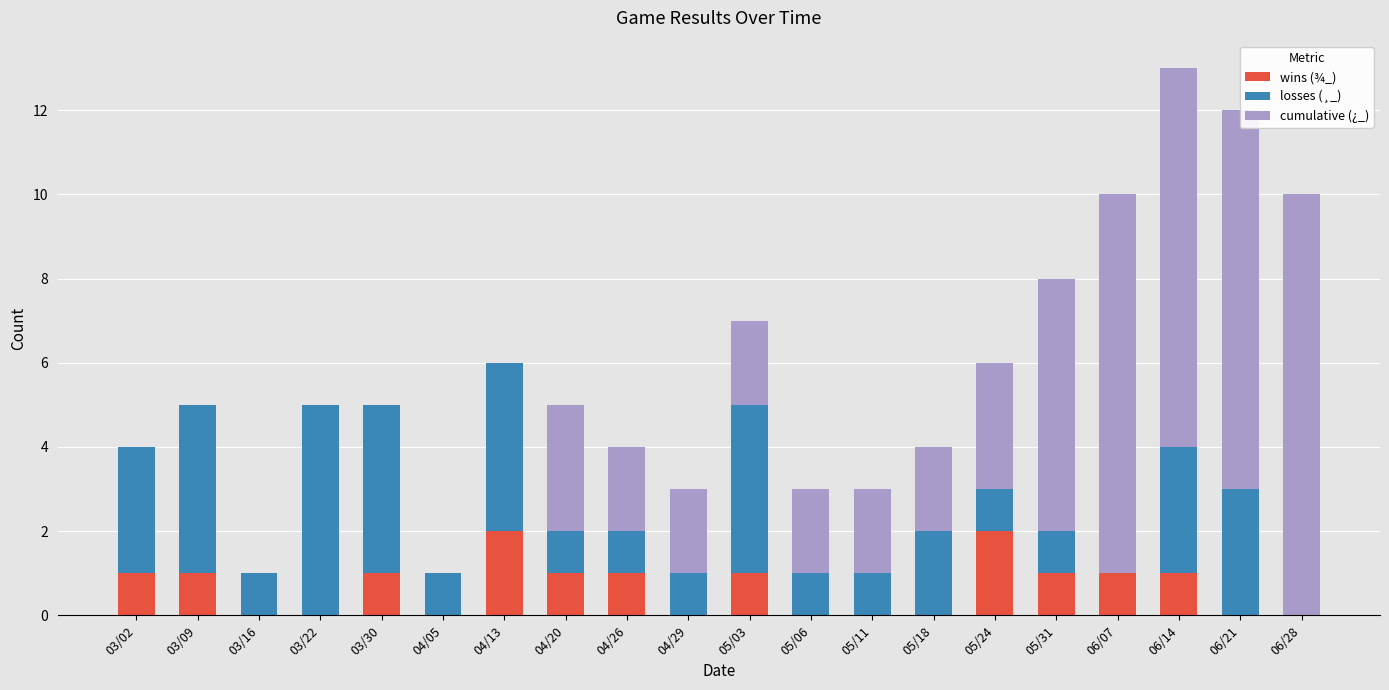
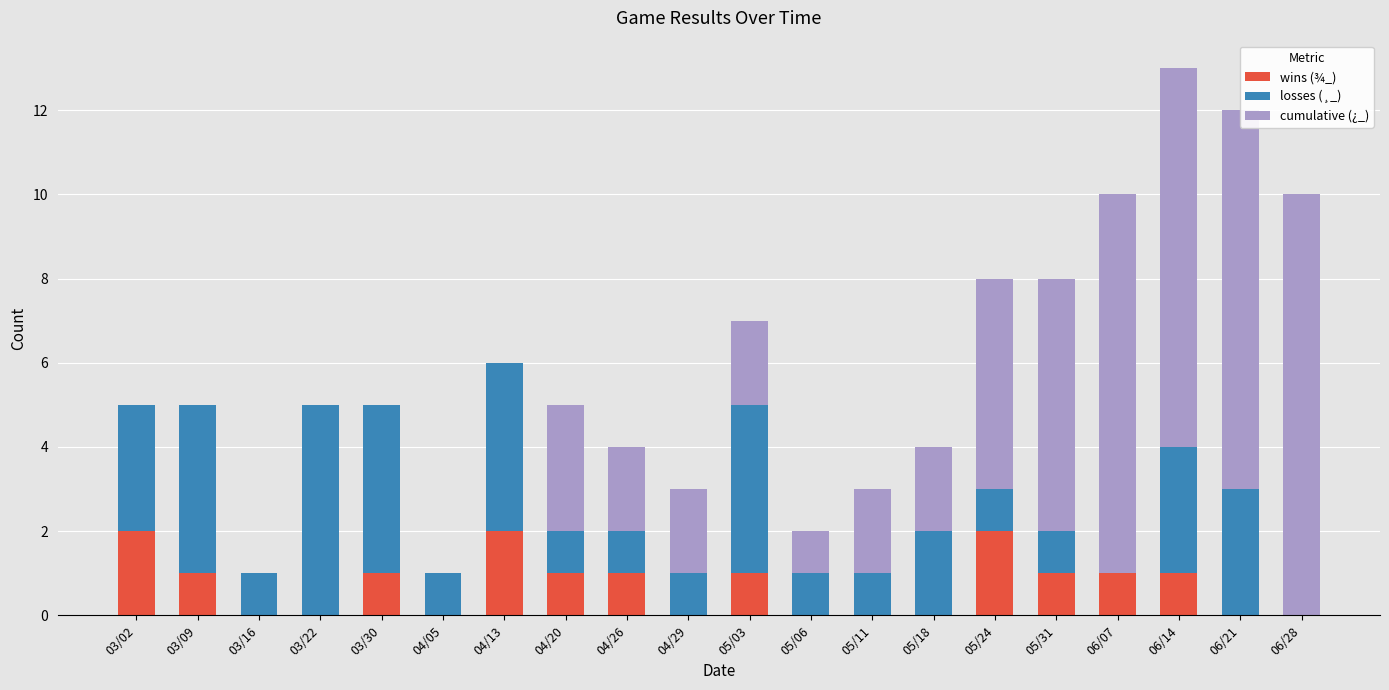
wins (¾_), 03/02: 1 -> 2
cumulative (¿_), 05/06: 2 -> 1
cumulative (¿_), 05/24: 3 -> 5
